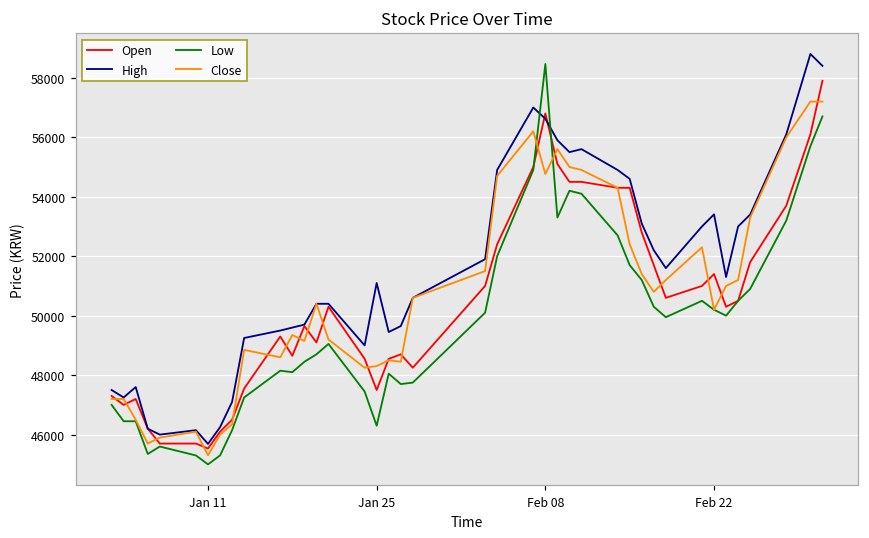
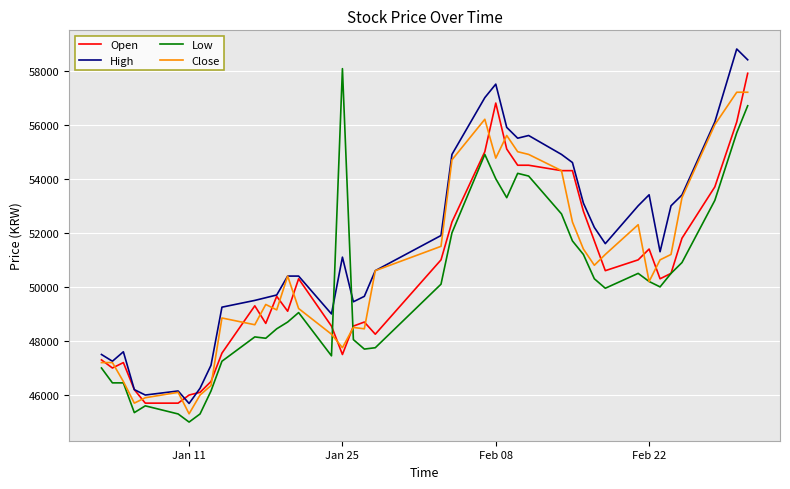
Open, Jan 11: 45500 -> 46000
Low, Jan 25: 46300 -> 58100
Close, Jan 25: 48300 -> 47800
High, Feb 08: 56600 -> 57500
Low, Feb 08: 58500 -> 54000
